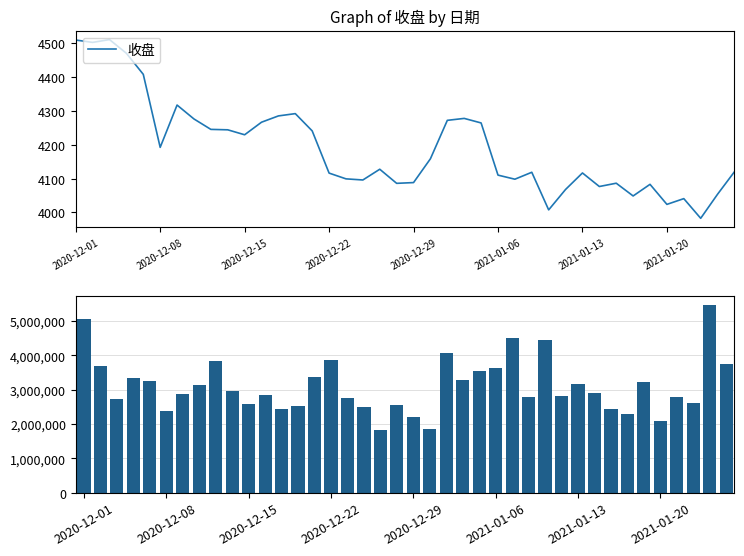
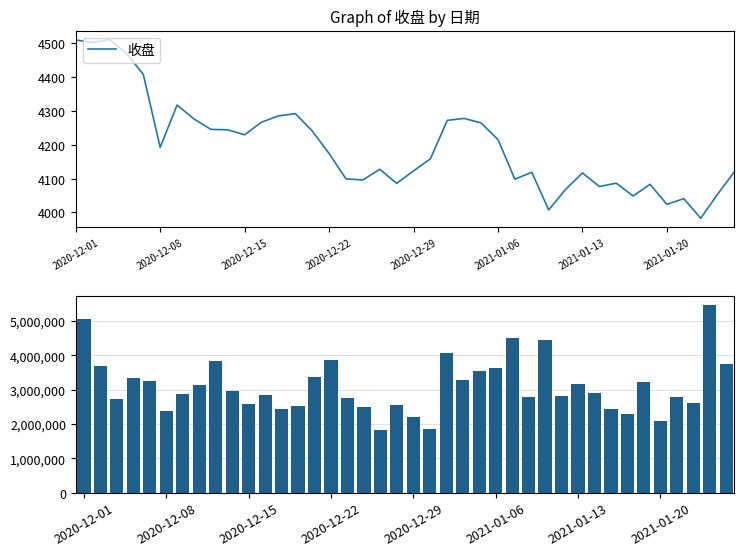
Graph of 收盘 by 日期, 2020-12-22: 4120 -> 4170
Graph of 收盘 by 日期, 2020-12-29: 4090 -> 4120
Graph of 收盘 by 日期, 2021-01-06: 4110 -> 4220
